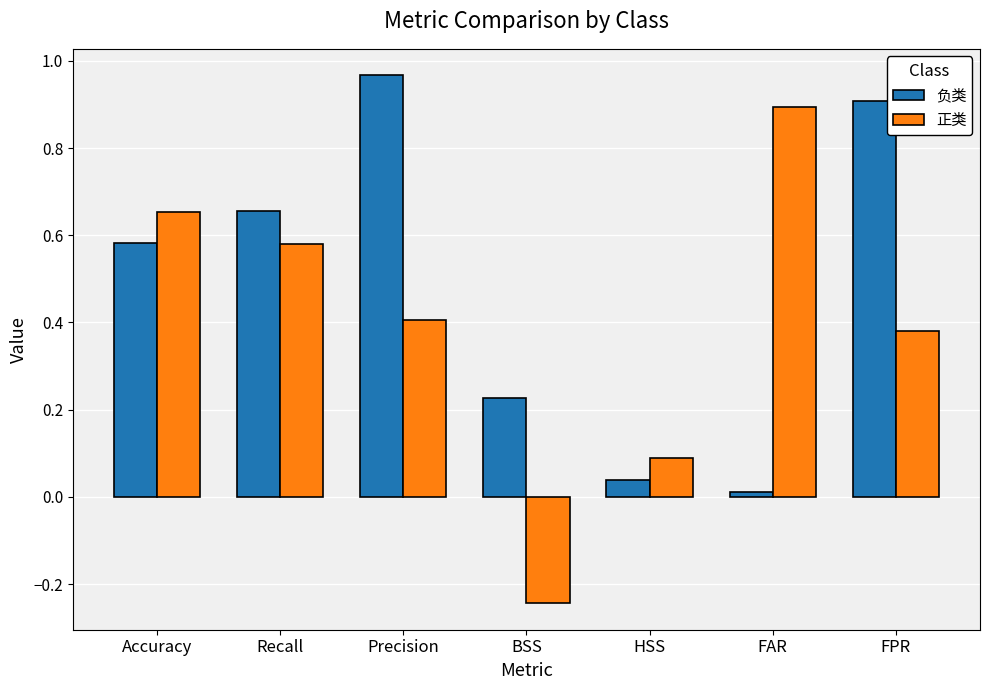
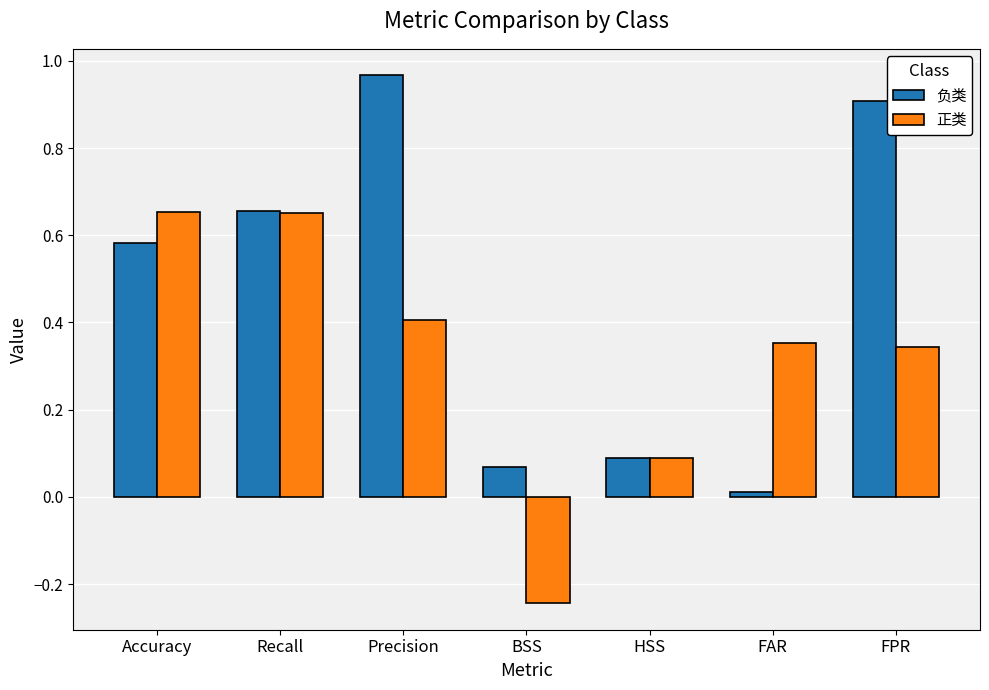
正类, Recall: 0.58 -> 0.65
负类, BSS: 0.23 -> 0.07
负类, HSS: 0.04 -> 0.09
正类, FAR: 0.89 -> 0.35
正类, FPR: 0.38 -> 0.34
